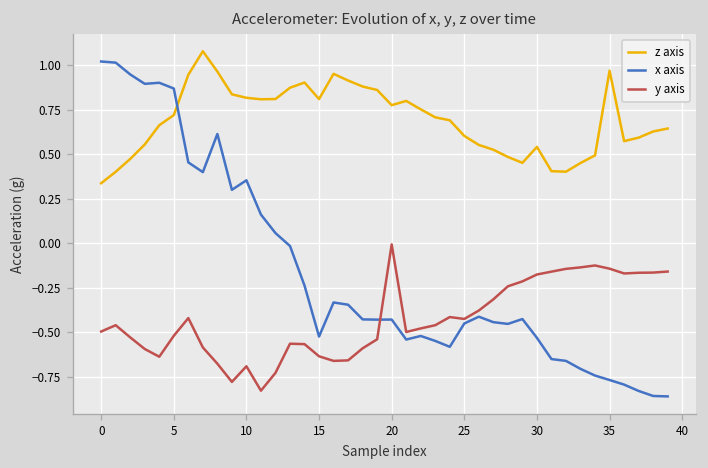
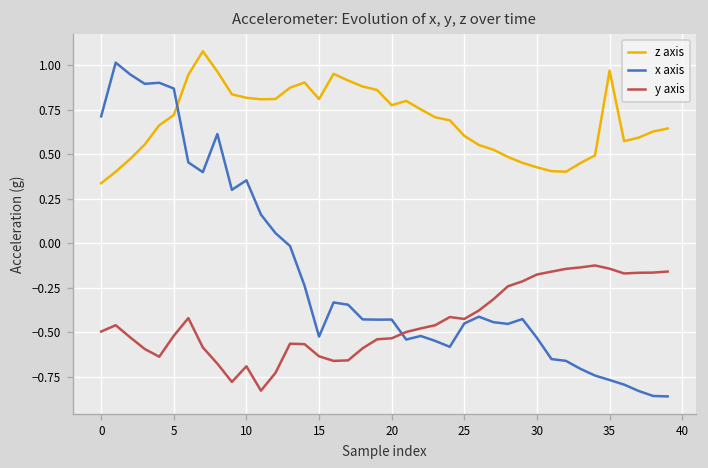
x axis, 0: 1.02 -> 0.71
y axis, 20: -0.01 -> -0.53
z axis, 30: 0.54 -> 0.43
